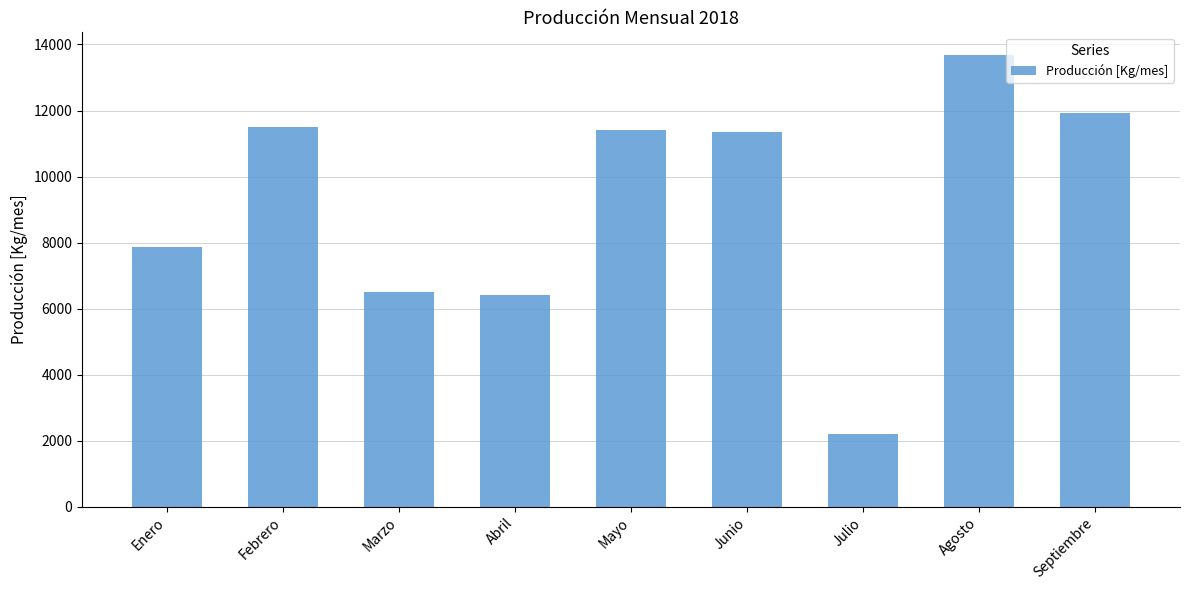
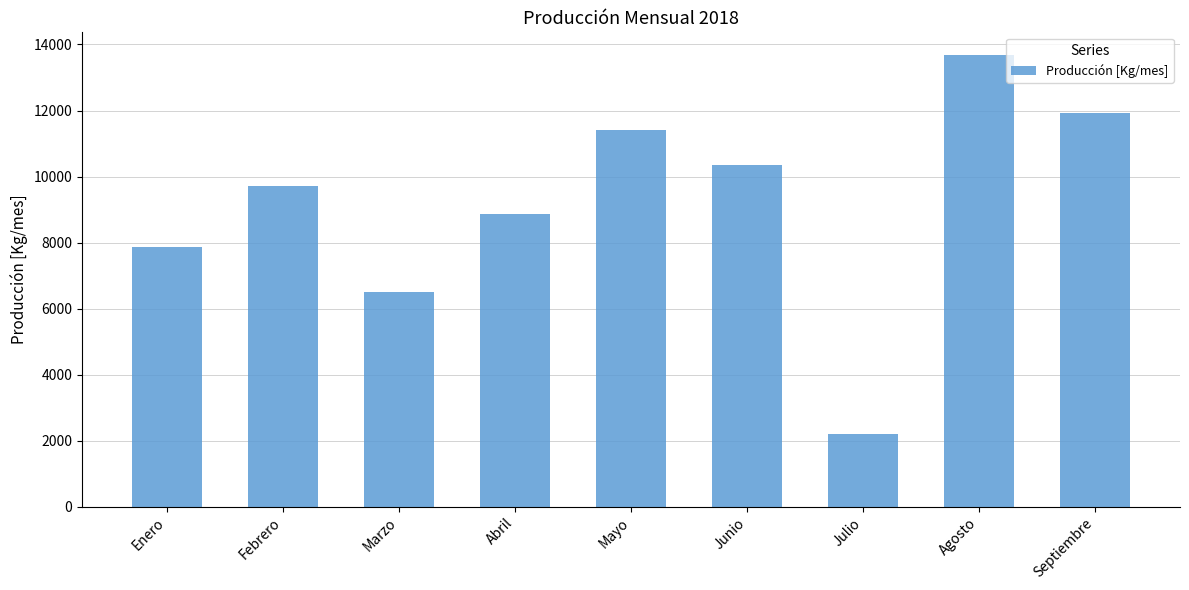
Febrero: 11500 -> 9700
Abril: 6400 -> 8900
Junio: 11300 -> 10400
